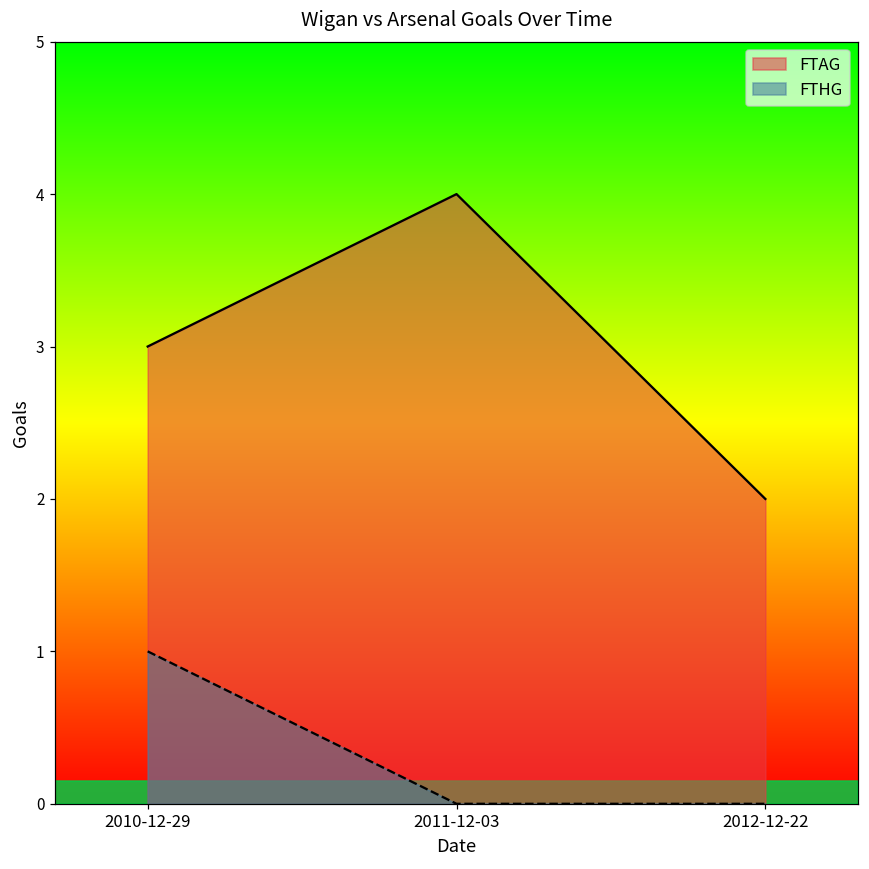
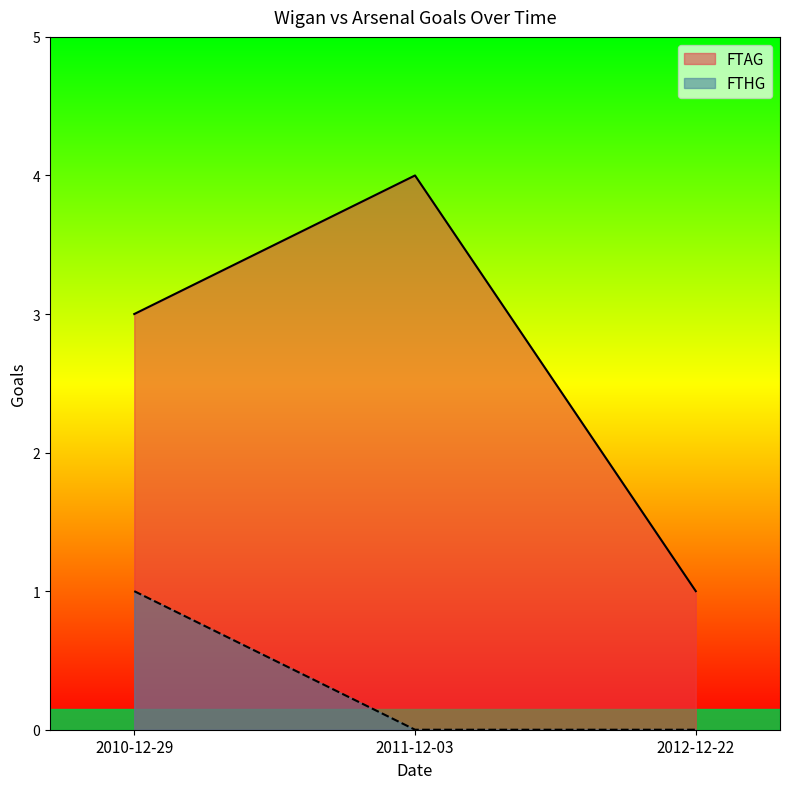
FTAG, 2012-12-22: 2 -> 1
